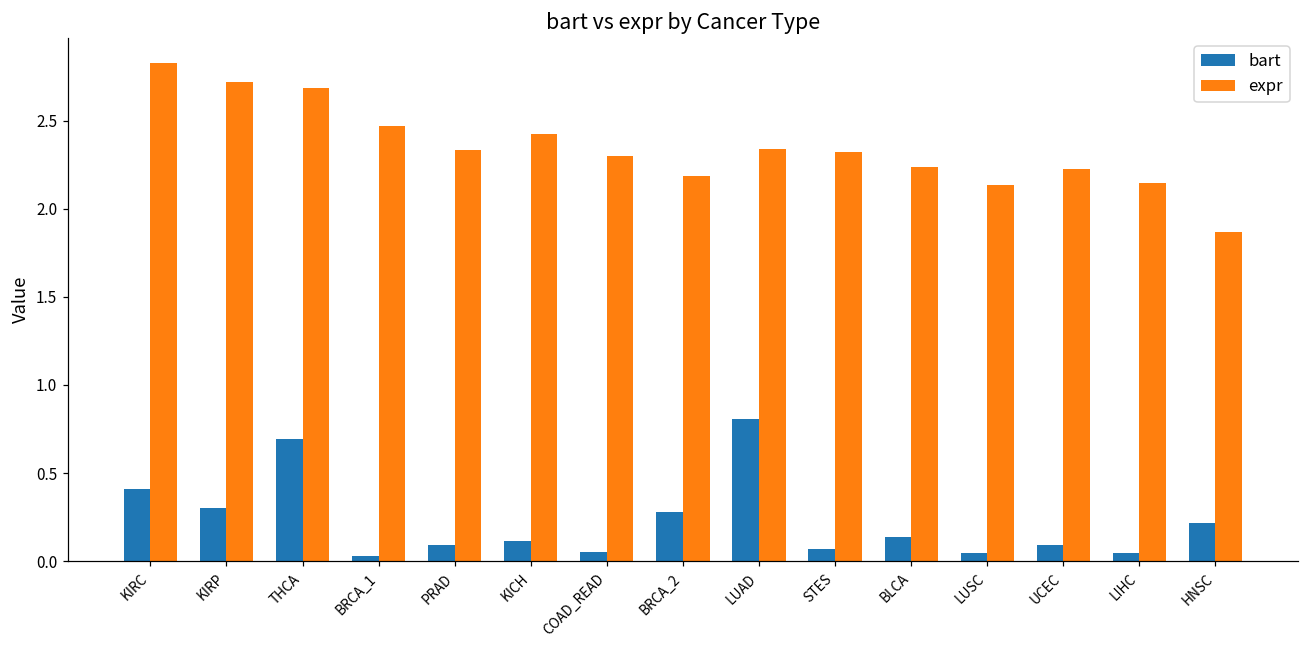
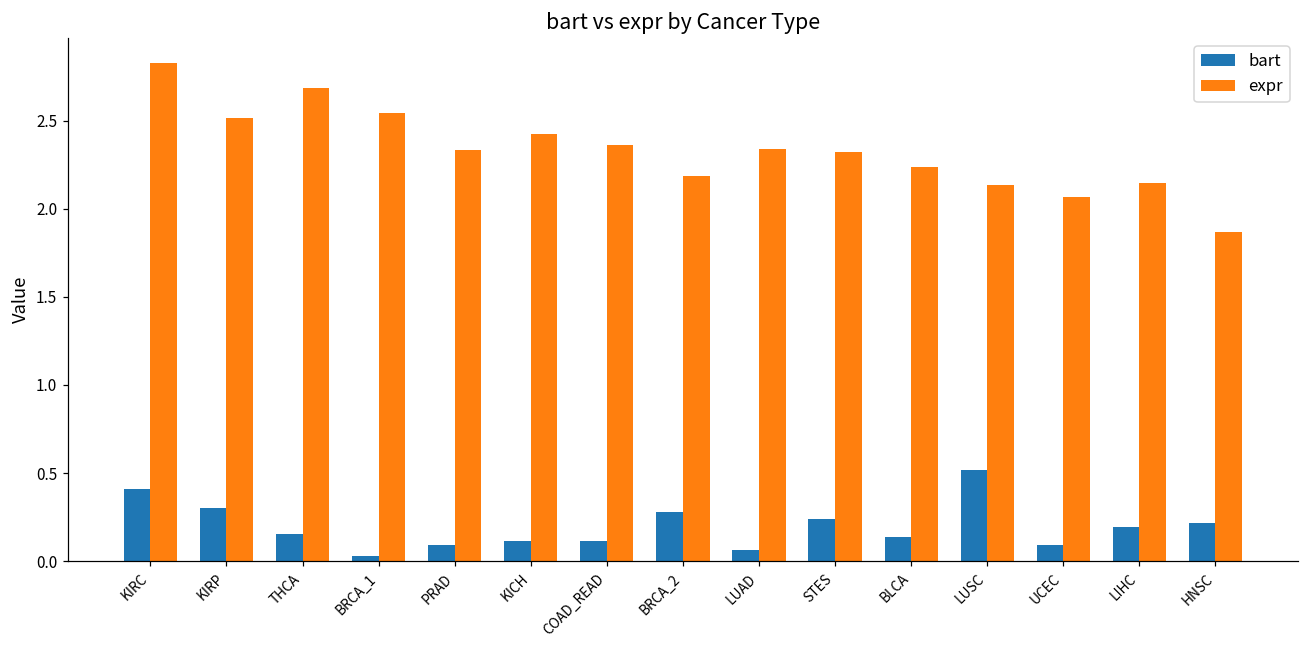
expr, KIRP: 2.72 -> 2.51
bart, THCA: 0.70 -> 0.16
expr, BRCA_1: 2.47 -> 2.55
bart, COAD_READ: 0.05 -> 0.11
expr, COAD_READ: 2.30 -> 2.36
bart, LUAD: 0.81 -> 0.06
bart, STES: 0.07 -> 0.24
bart, LUSC: 0.05 -> 0.52
expr, UCEC: 2.23 -> 2.07
bart, LIHC: 0.05 -> 0.20
